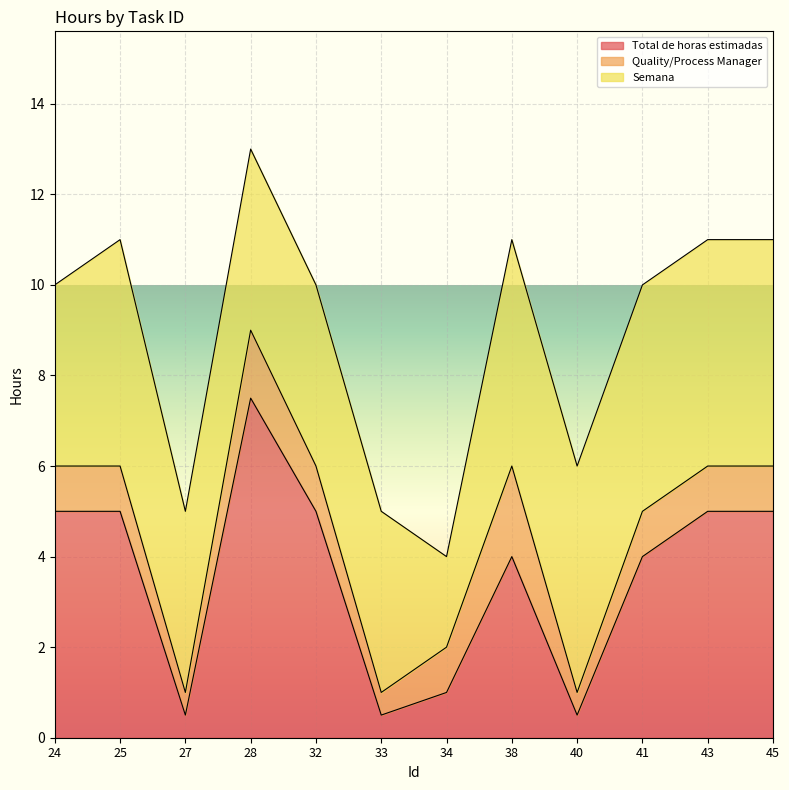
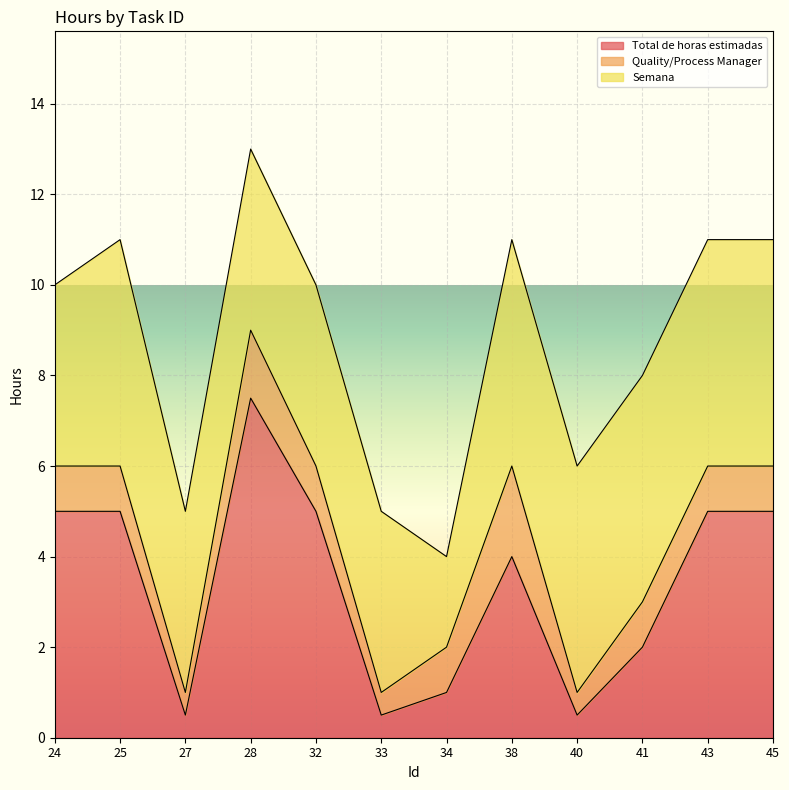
Total de horas estimadas, 41: 4 -> 2
